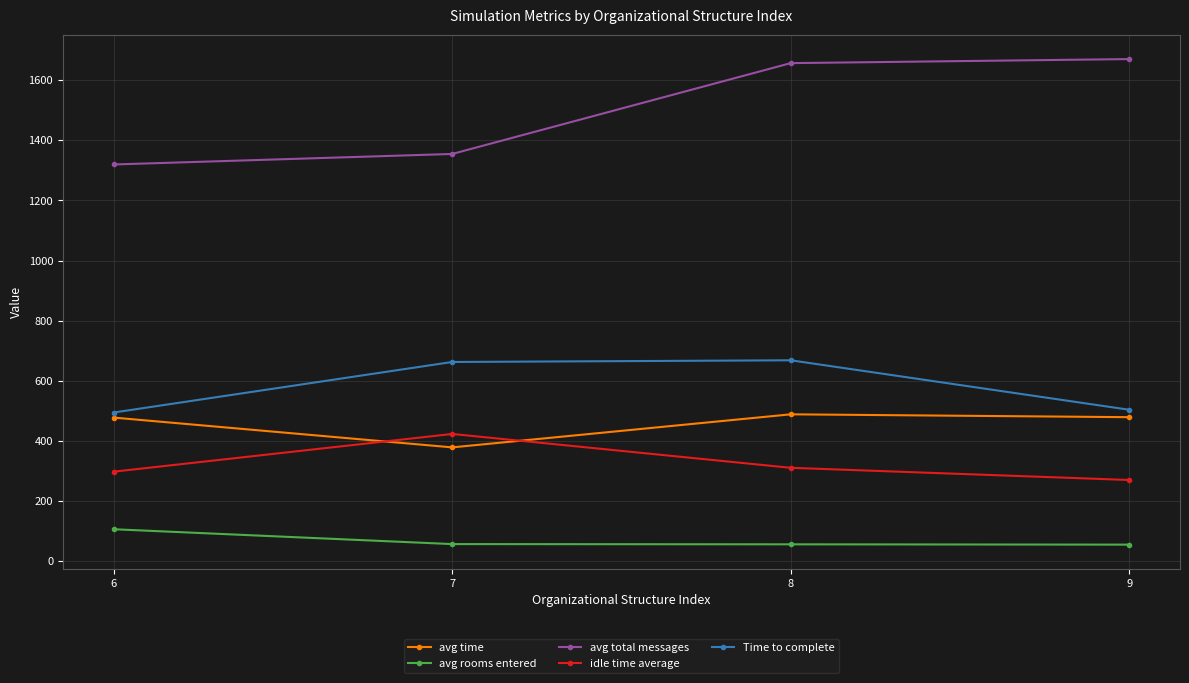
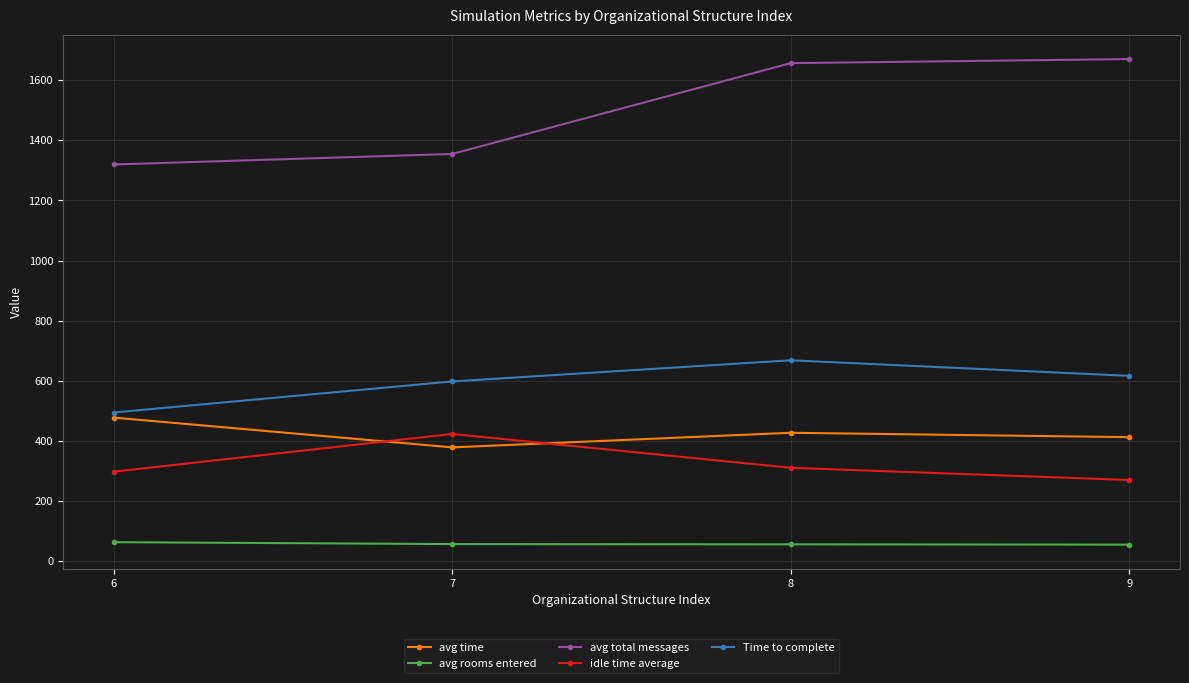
avg rooms entered, 6: 110 -> 60
Time to complete, 7: 660 -> 600
avg time, 8: 490 -> 430
avg time, 9: 480 -> 410
Time to complete, 9: 500 -> 620
